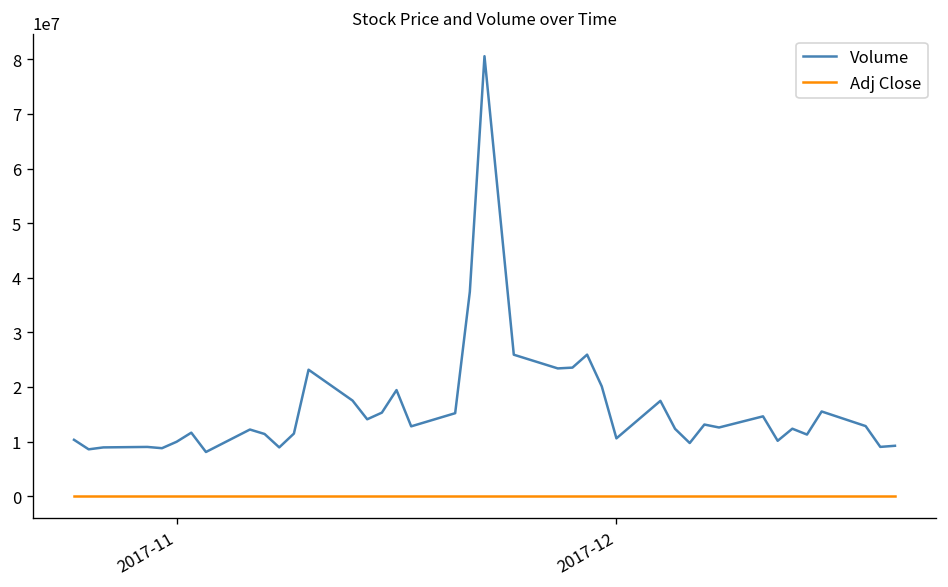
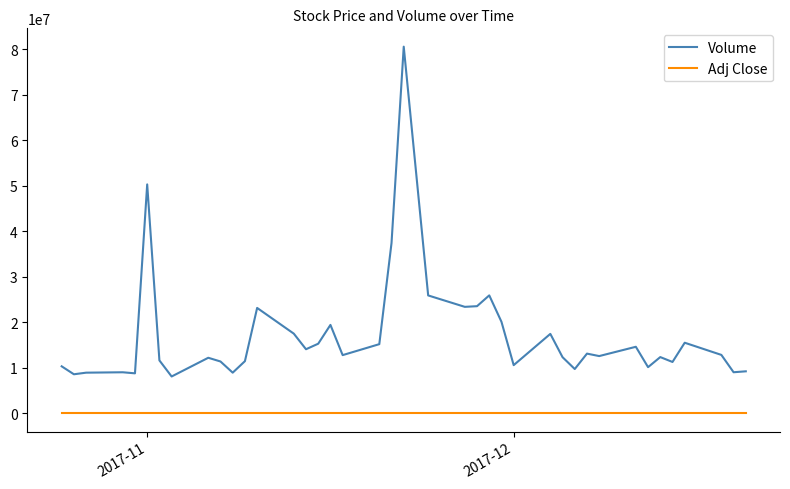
Volume, 2017-11: 10000000 -> 50000000
